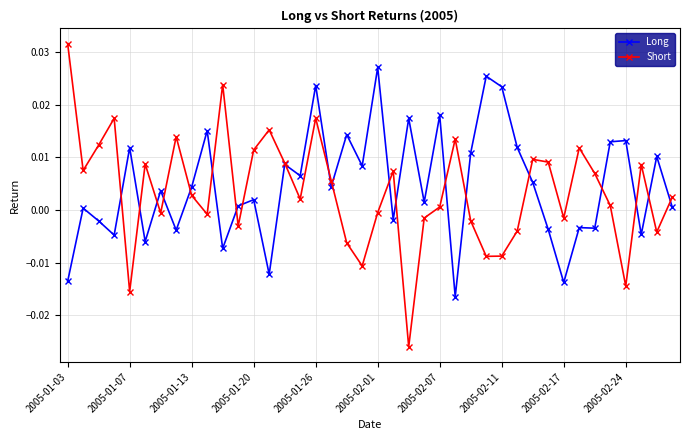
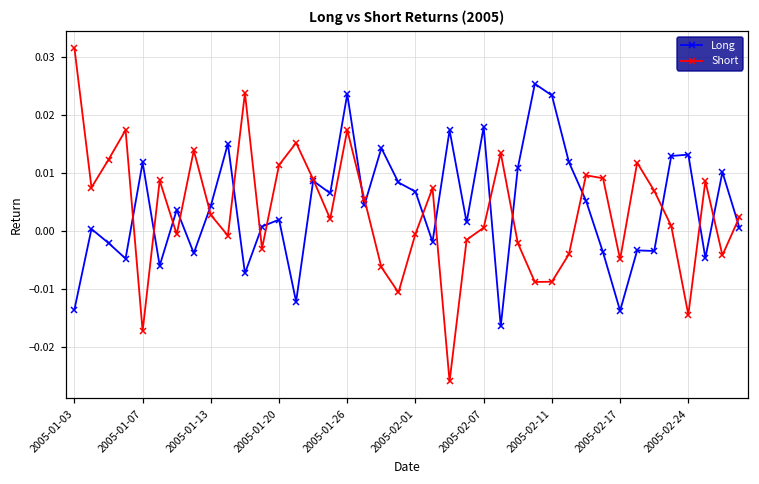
Short, 2005-01-07: -0.015 -> -0.017
Long, 2005-02-01: 0.027 -> 0.007
Short, 2005-02-17: -0.001 -> -0.005
